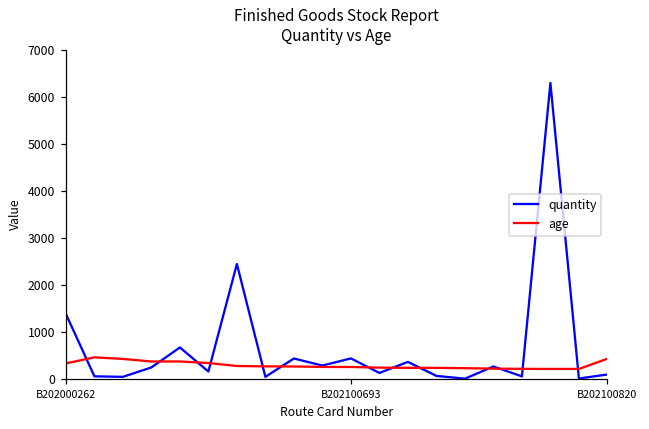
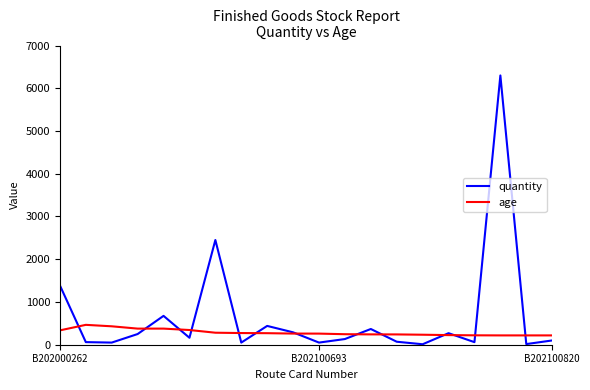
quantity, B202100693: 400 -> 100
age, B202100820: 400 -> 200
